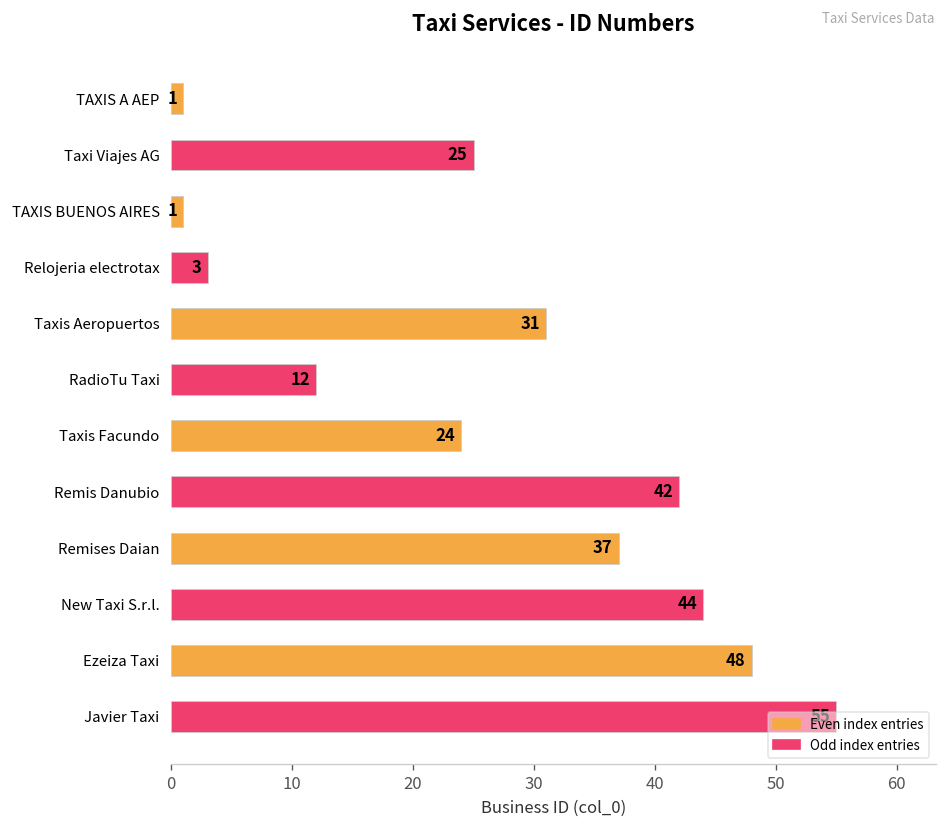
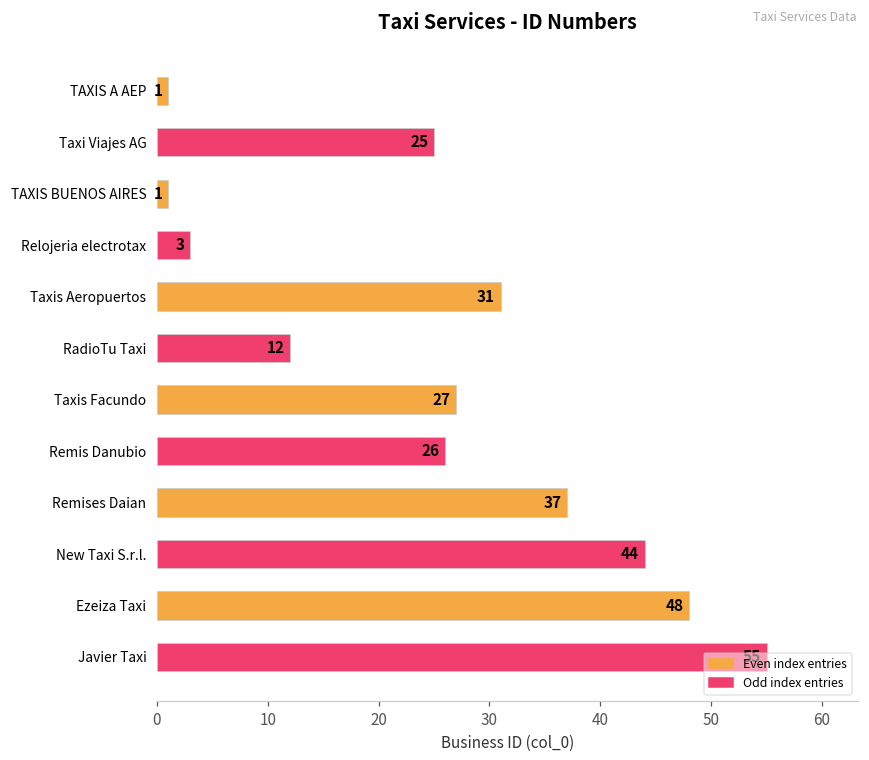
Taxis Facundo: 24 -> 27
Remis Danubio: 42 -> 26
